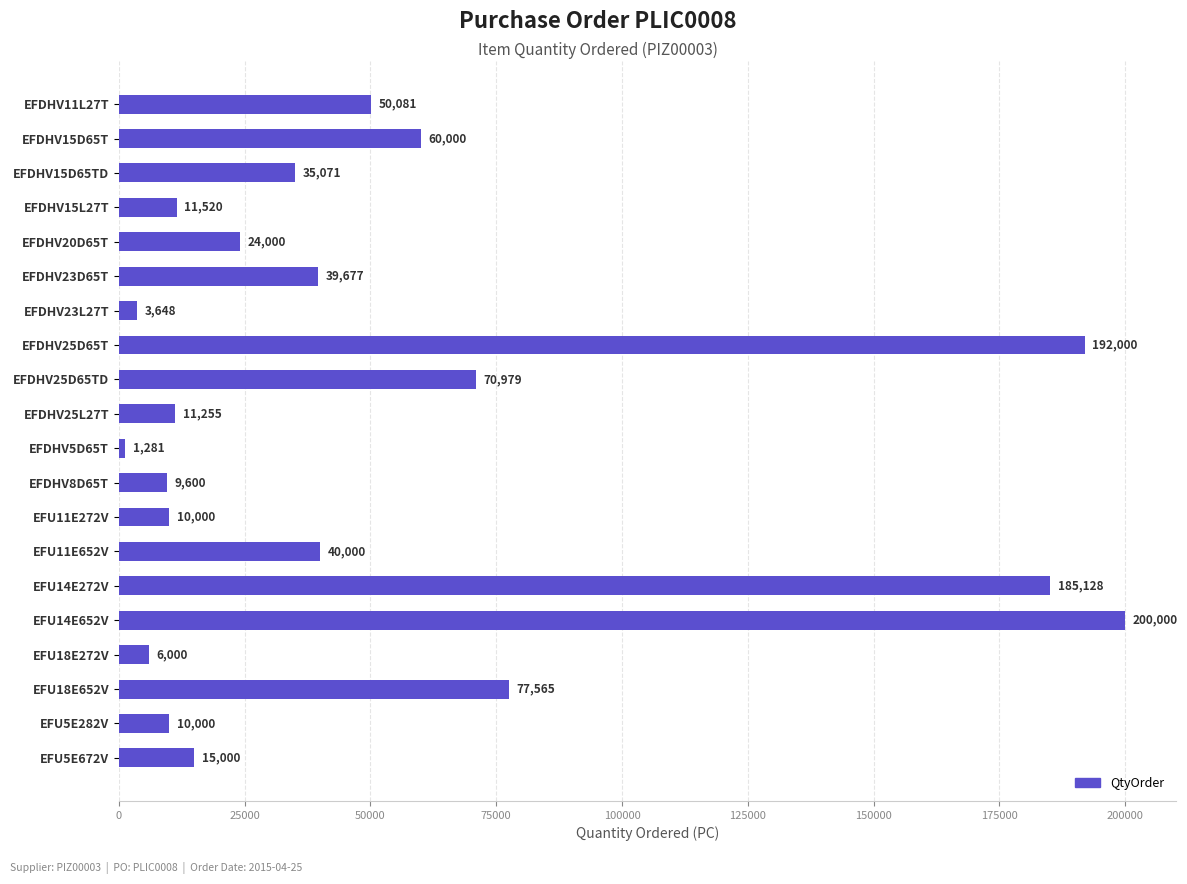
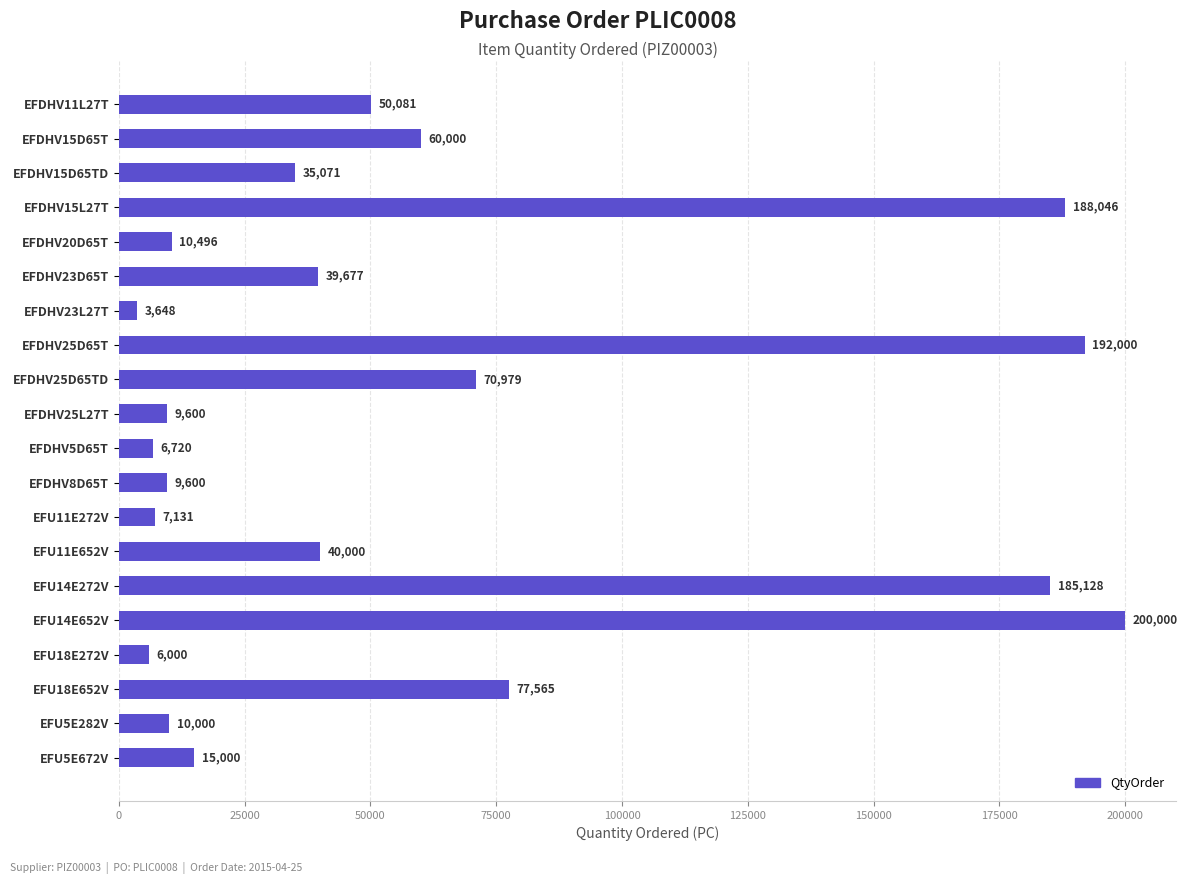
EFDHV15L27T: 11,520 -> 188,046
EFDHV20D65T: 24,000 -> 10,496
EFDHV25L27T: 11,255 -> 9,600
EFDHV5D65T: 1,281 -> 6,720
EFU11E272V: 10,000 -> 7,131
